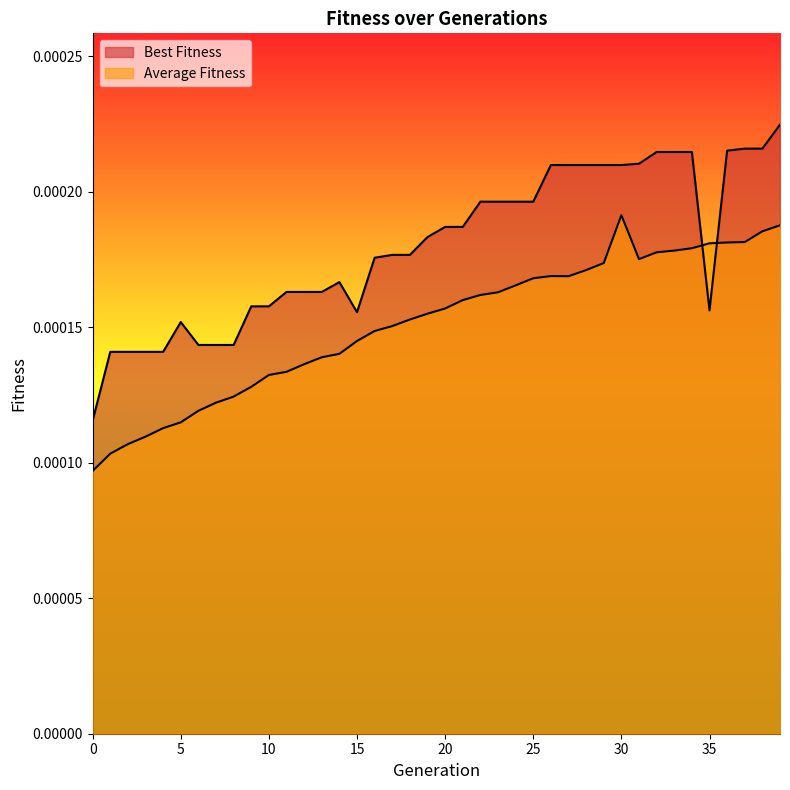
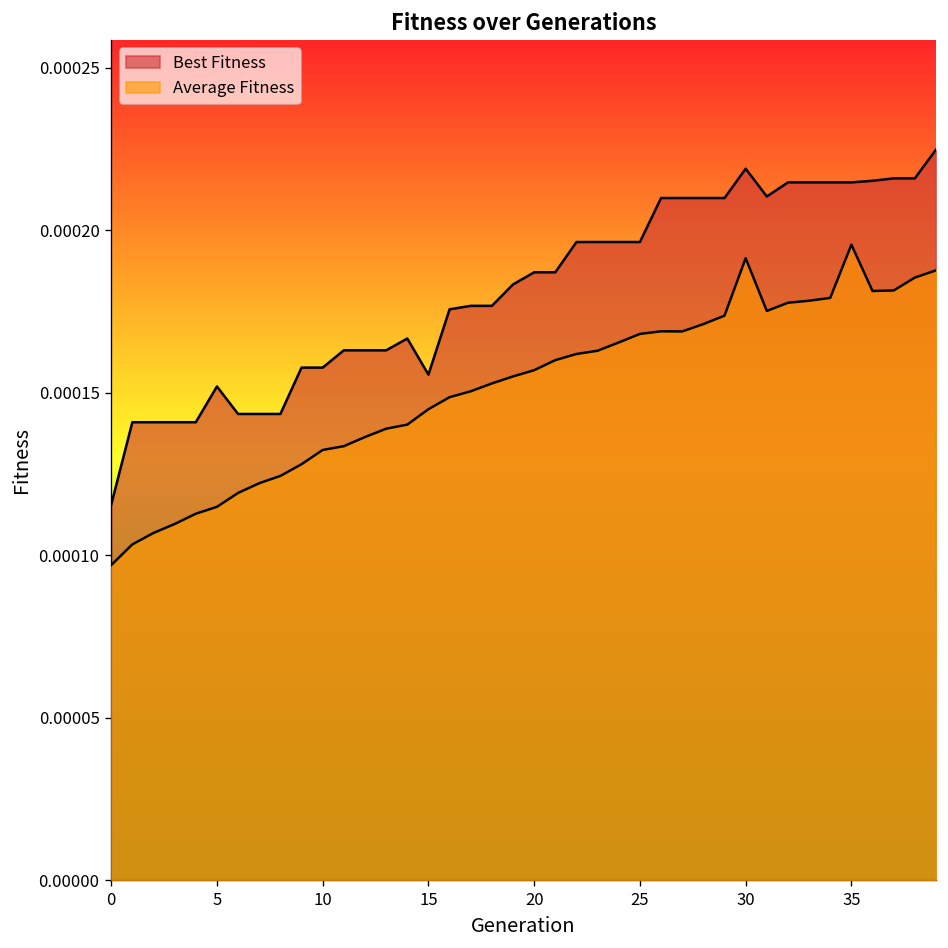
Best Fitness, 30: 0.000210 -> 0.000219
Best Fitness, 35: 0.000156 -> 0.000215
Average Fitness, 35: 0.000181 -> 0.000196
